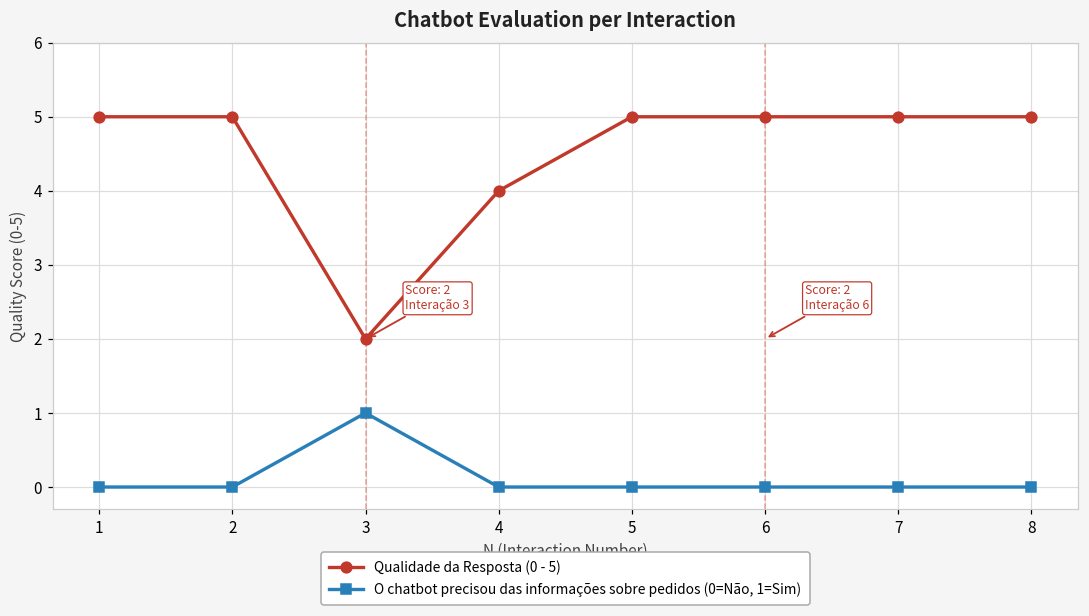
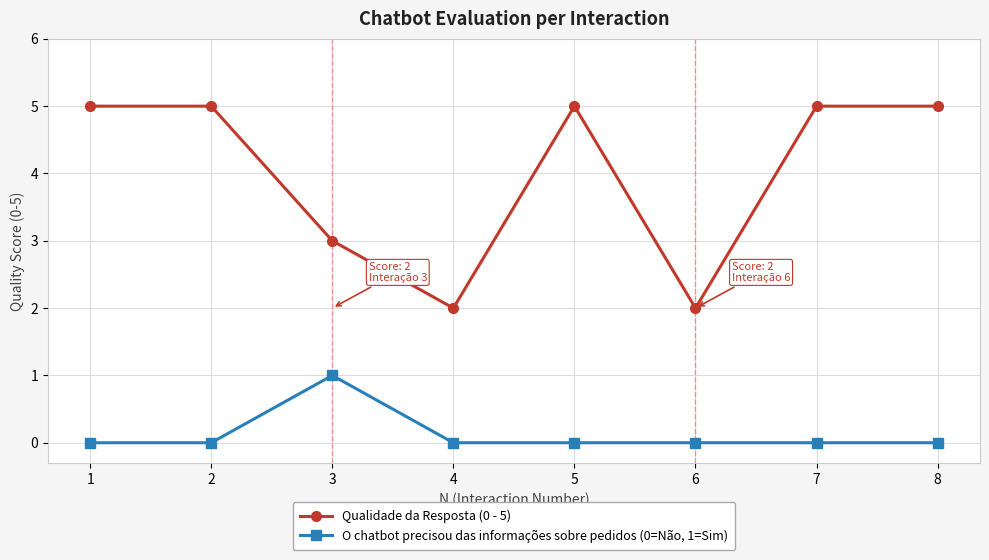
Qualidade da Resposta (0 - 5), 3: 2 -> 3
Qualidade da Resposta (0 - 5), 4: 4 -> 2
Qualidade da Resposta (0 - 5), 6: 5 -> 2
